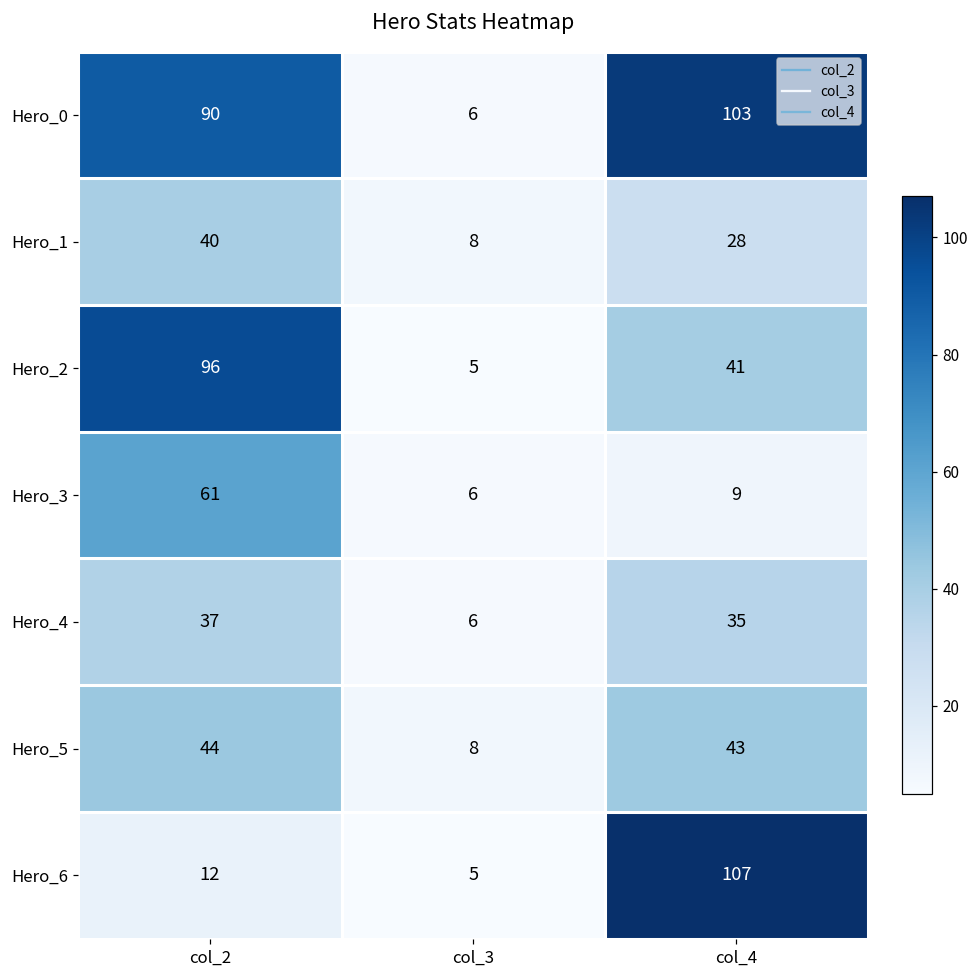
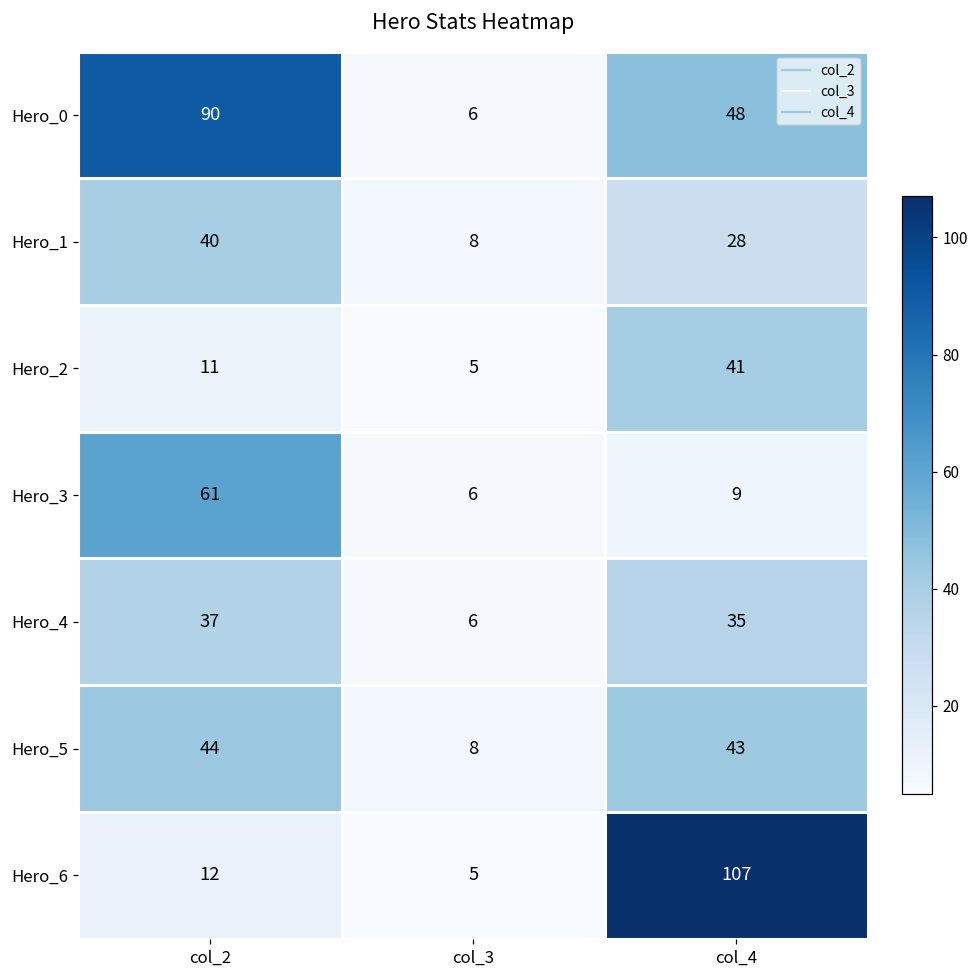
Hero_0, col_4: 103 -> 48
Hero_2, col_2: 96 -> 11
